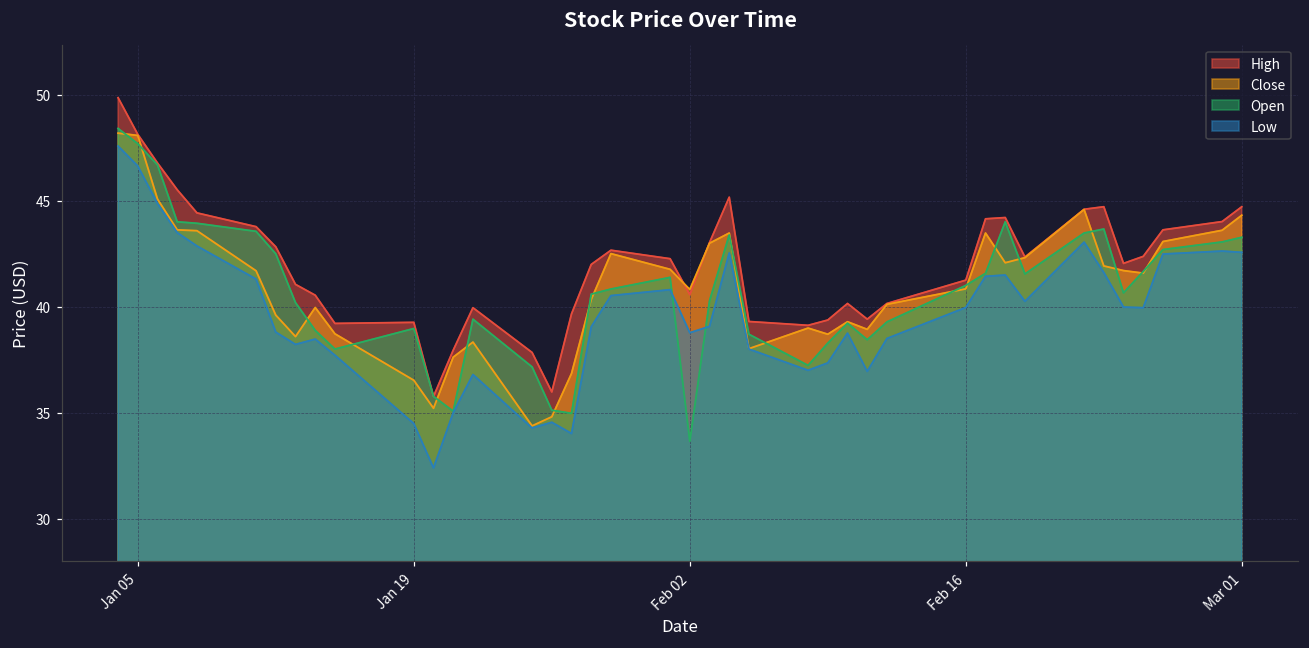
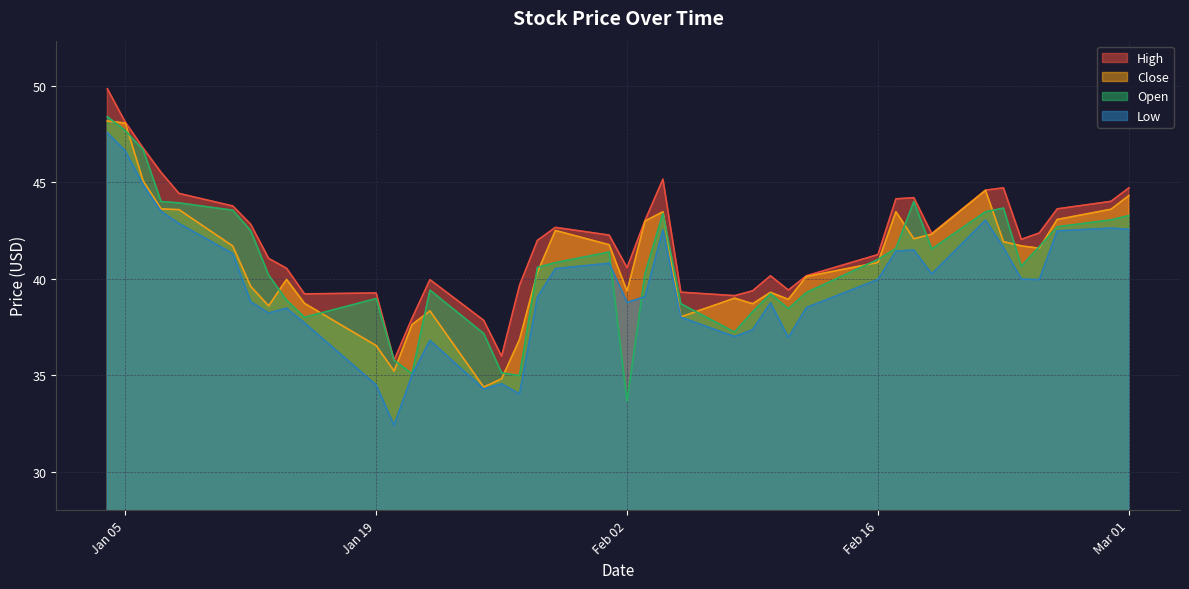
Close, Feb 02: 40.8 -> 39.4
